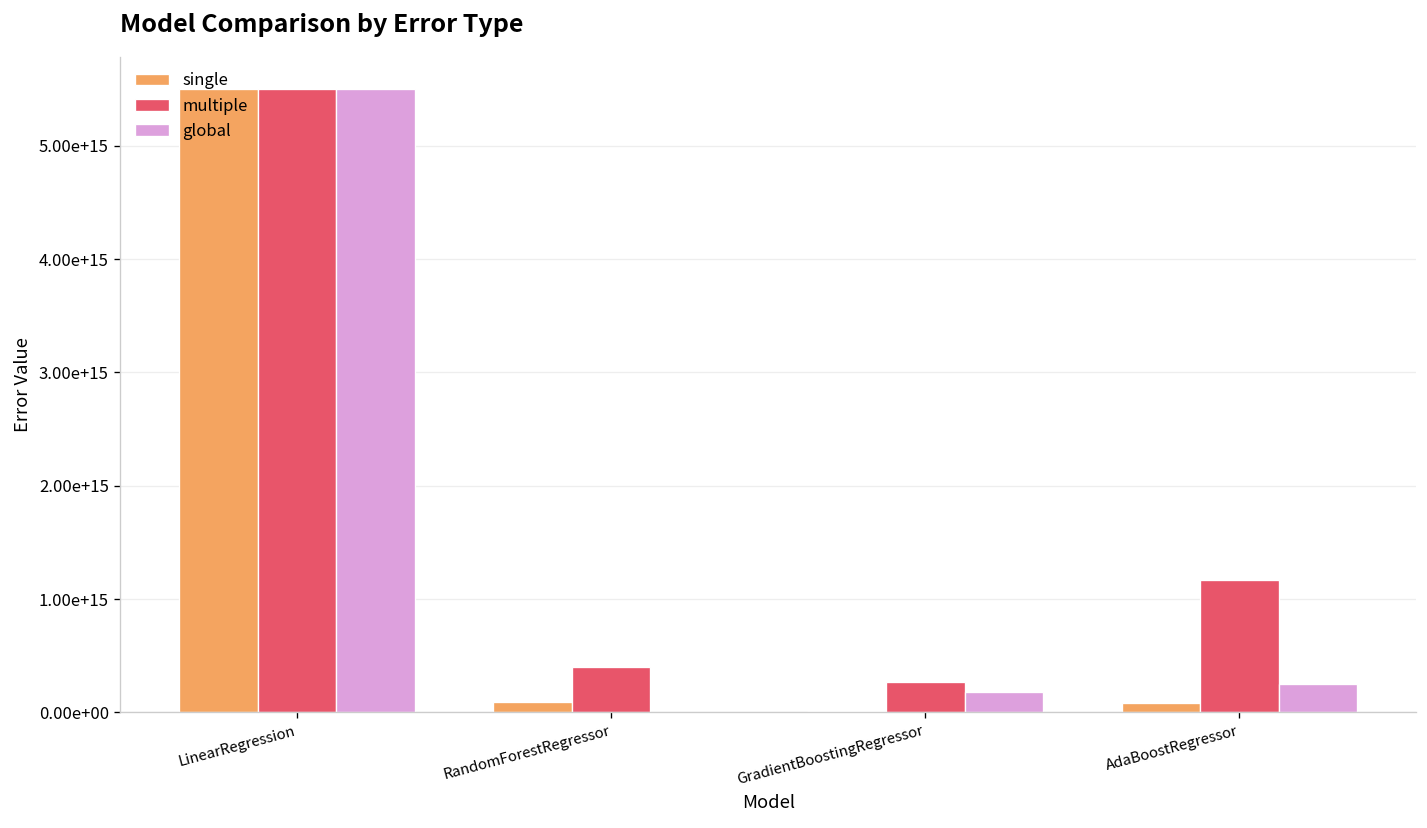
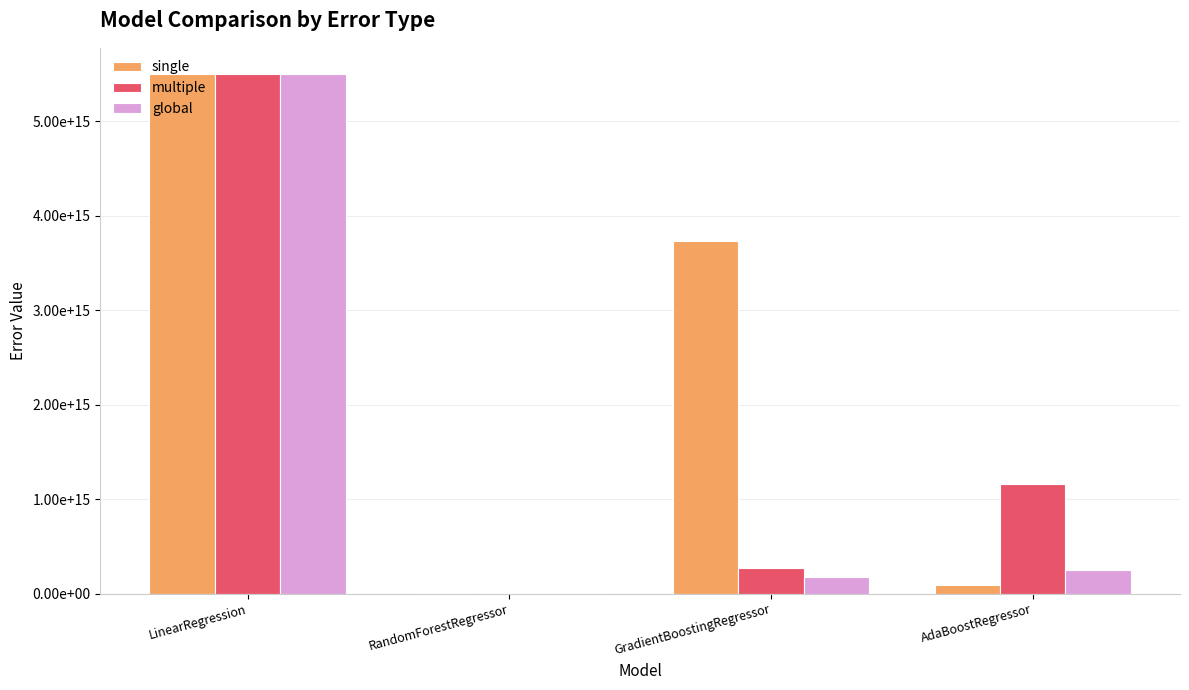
single, RandomForestRegressor: 100000000000000 -> 0
multiple, RandomForestRegressor: 400000000000000 -> 0
single, GradientBoostingRegressor: 0 -> 3700000000000000
